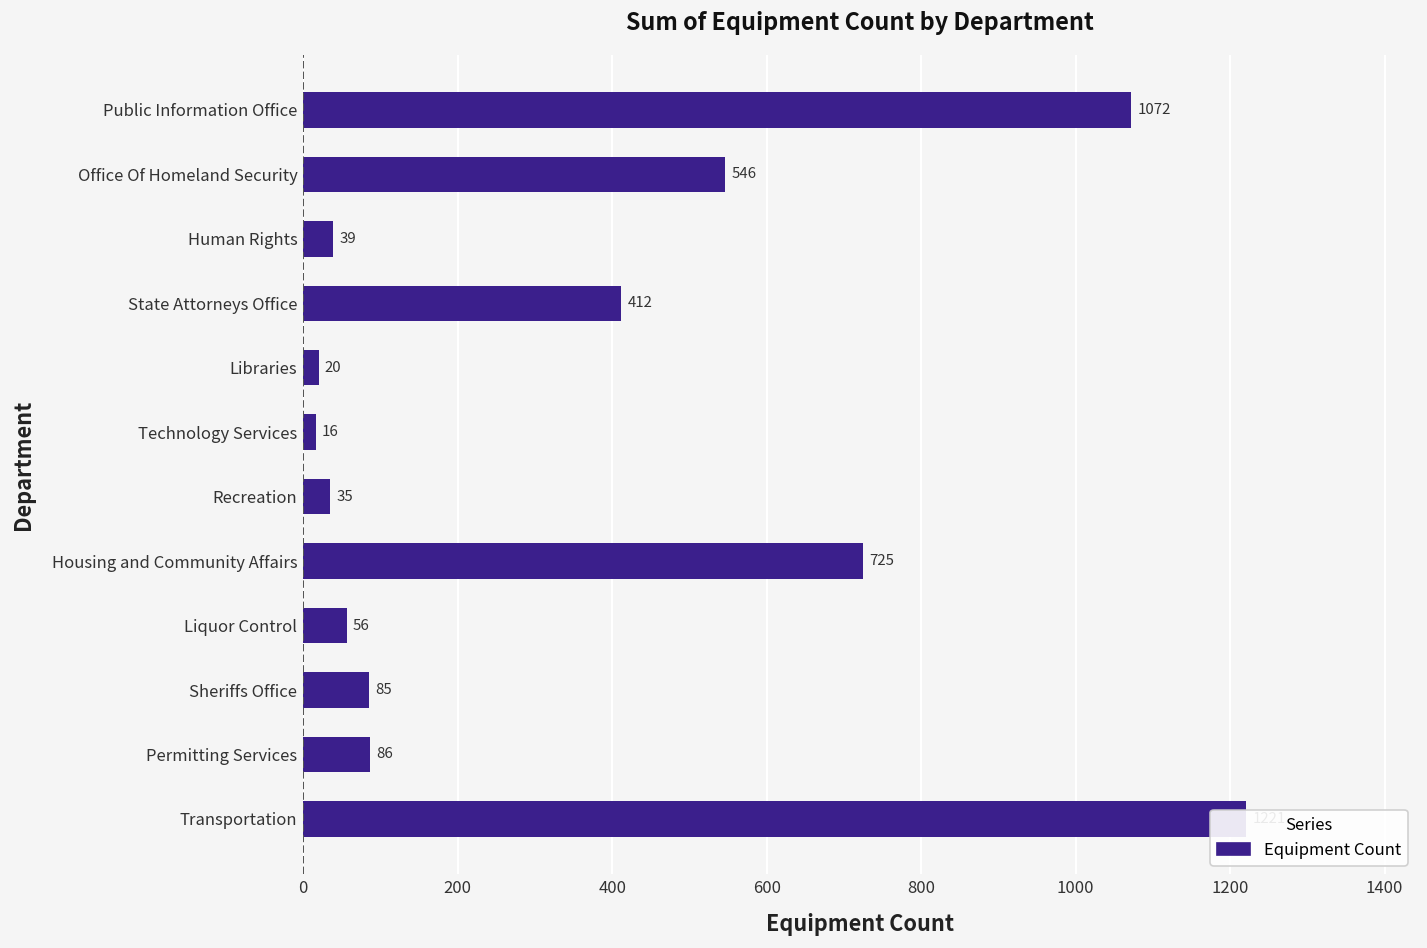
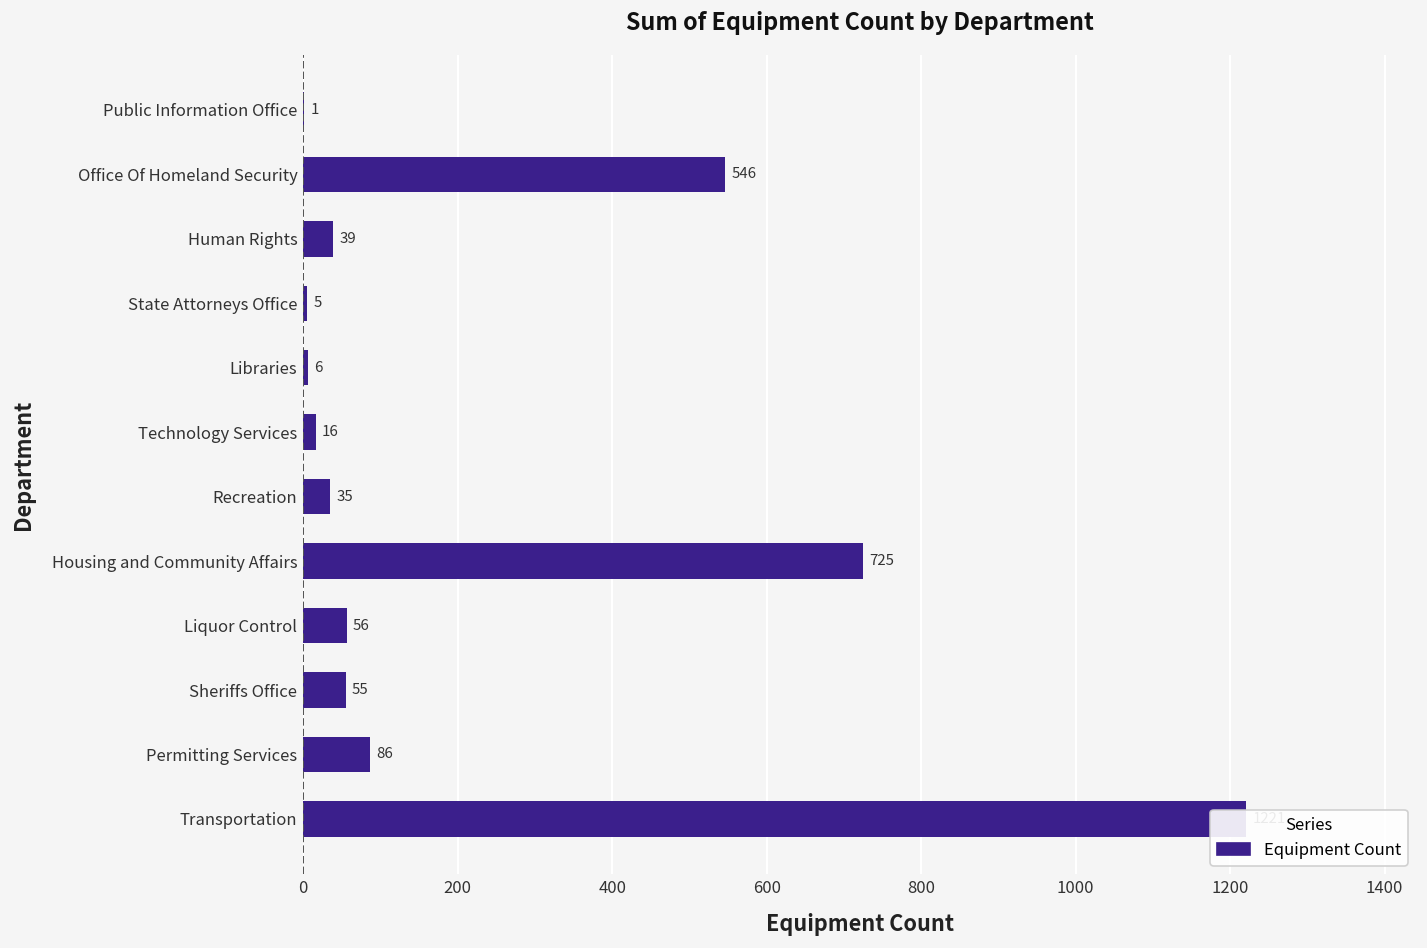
Public Information Office: 1072 -> 1
State Attorneys Office: 412 -> 5
Libraries: 20 -> 6
Sheriffs Office: 85 -> 55
